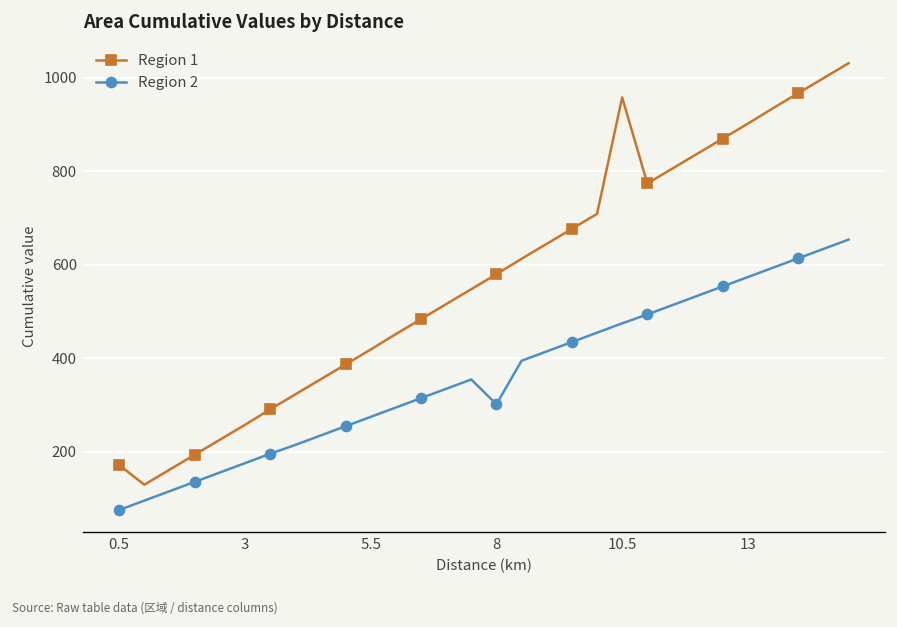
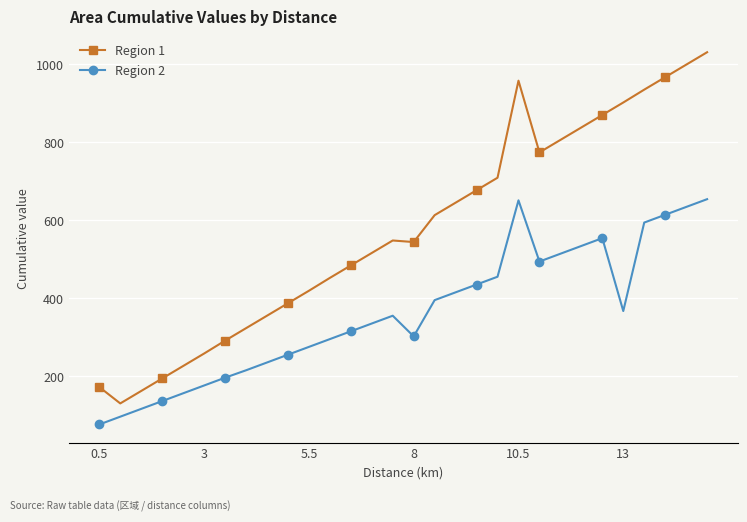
Region 1, 8: 580 -> 540
Region 2, 10.5: 480 -> 650
Region 2, 13: 570 -> 370
